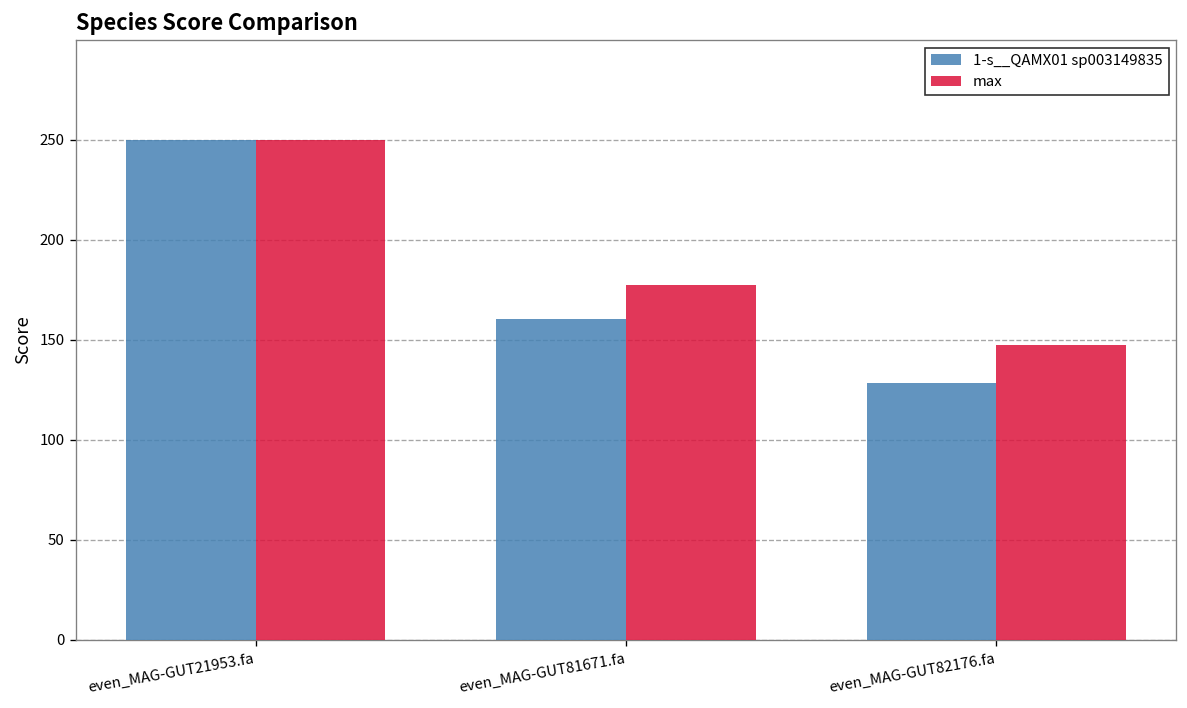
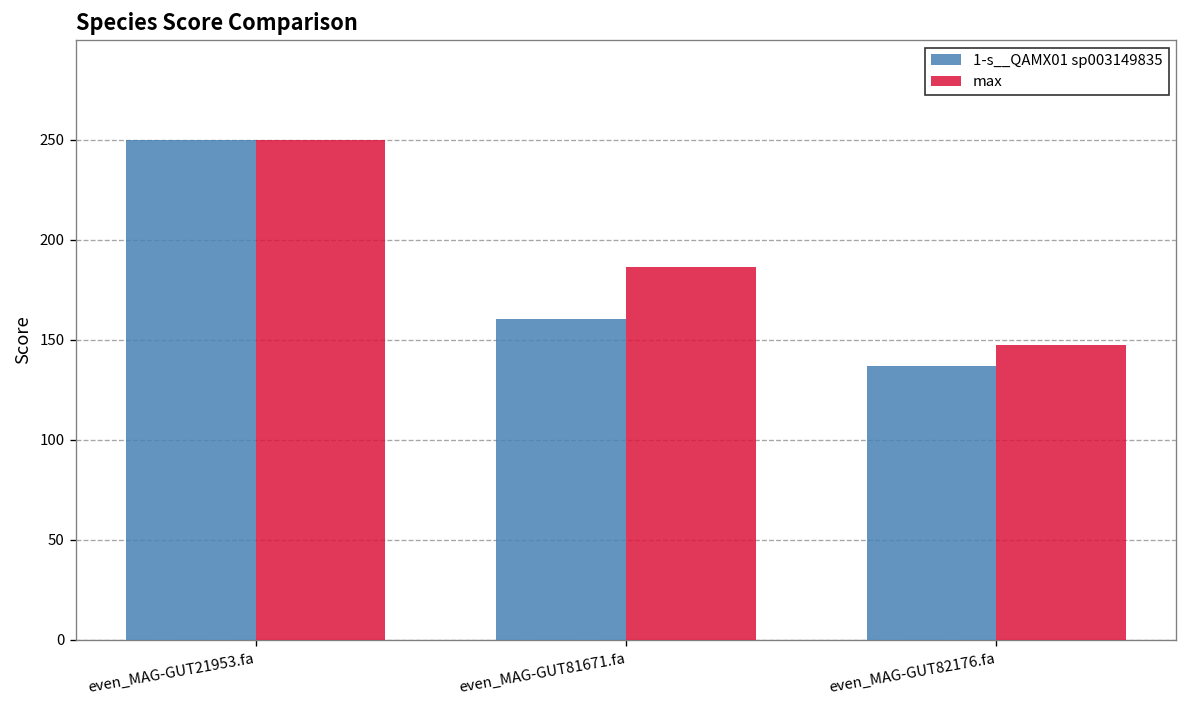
max, even_MAG-GUT81671.fa: 177 -> 186
1-s__QAMX01 sp003149835, even_MAG-GUT82176.fa: 129 -> 137
